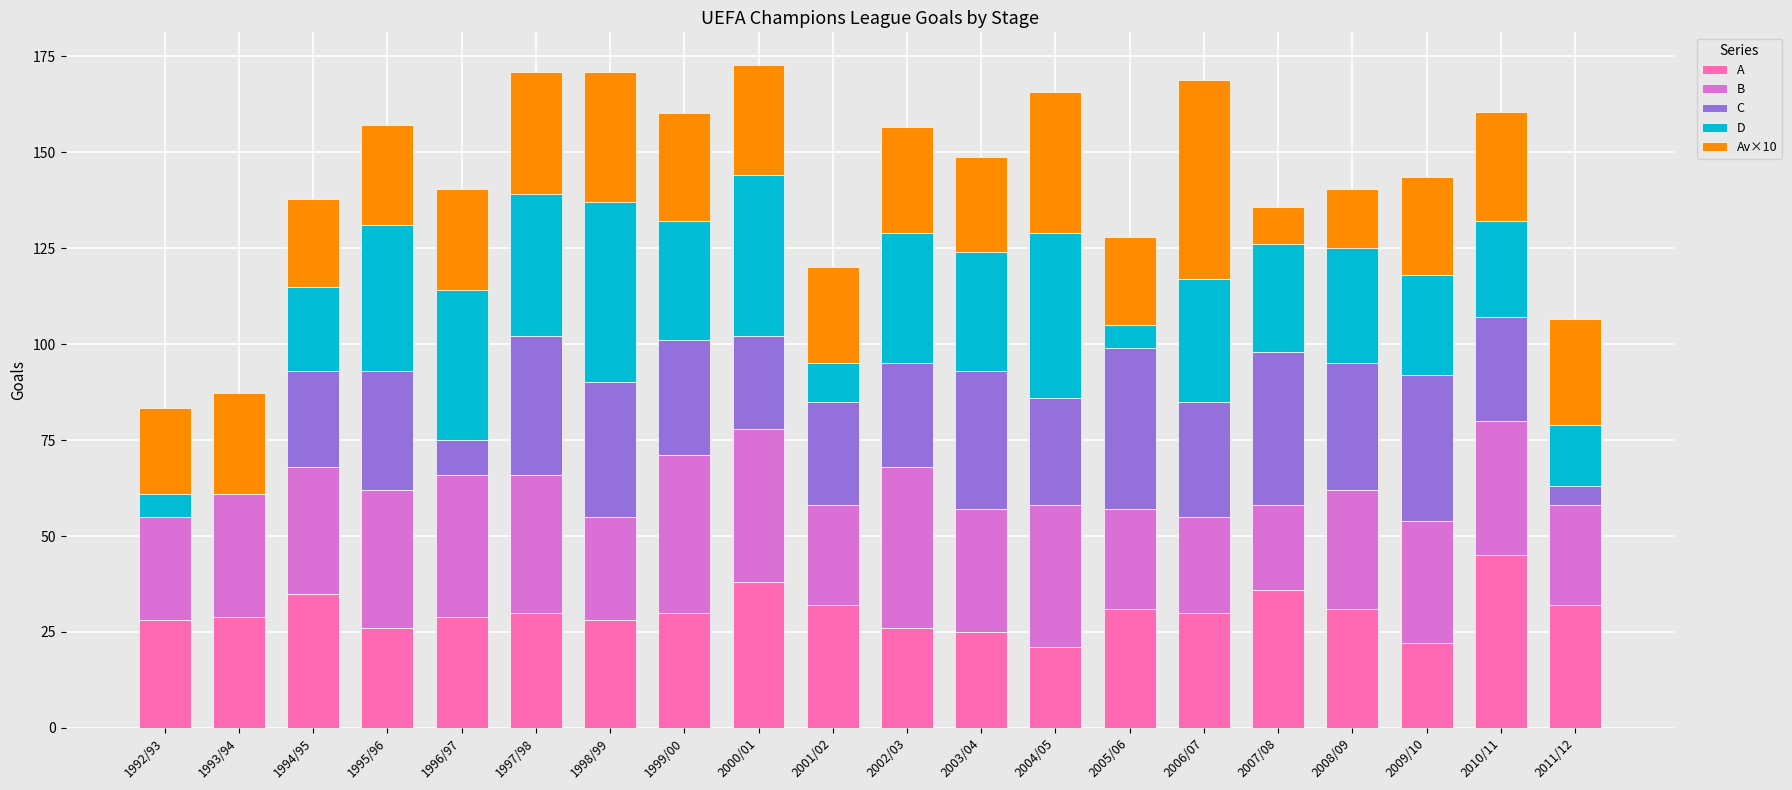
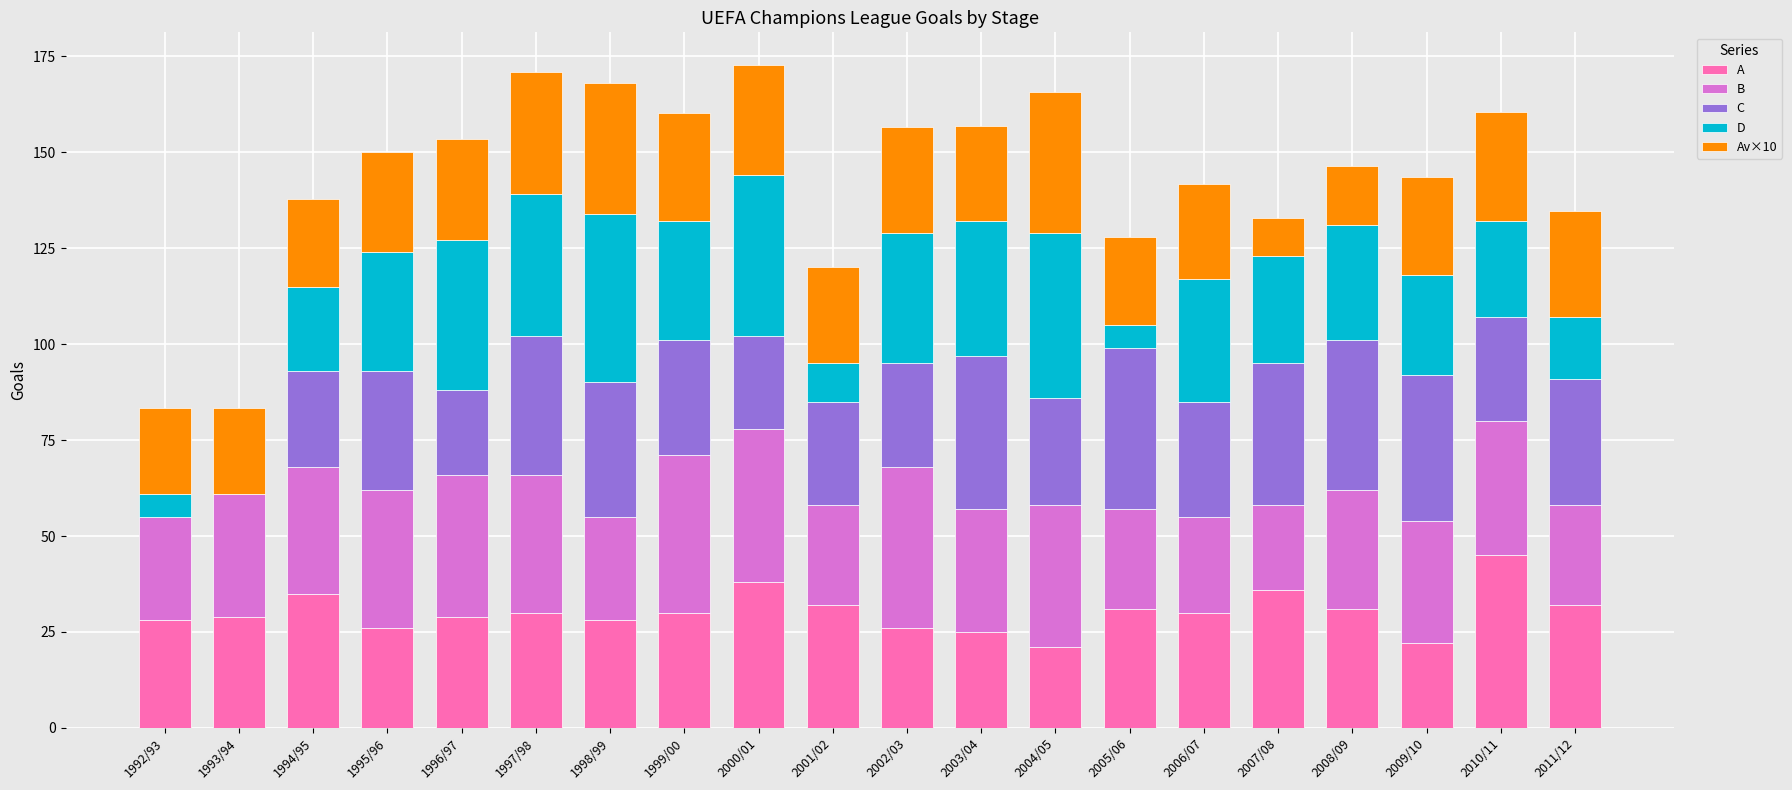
Av×10, 1993/94: 26 -> 22
D, 1995/96: 38 -> 31
C, 1996/97: 9 -> 22
D, 1998/99: 47 -> 44
C, 2003/04: 36 -> 40
D, 2003/04: 31 -> 35
Av×10, 2006/07: 52 -> 25
C, 2007/08: 40 -> 37
C, 2008/09: 33 -> 39
C, 2011/12: 5 -> 33
